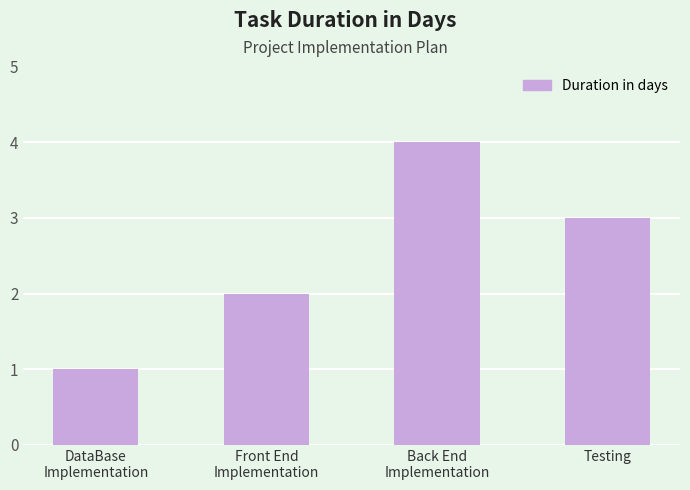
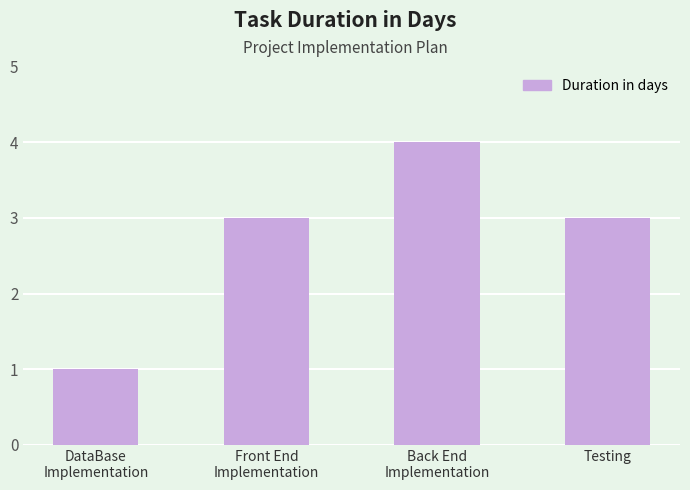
Front End Implementation: 2 -> 3
